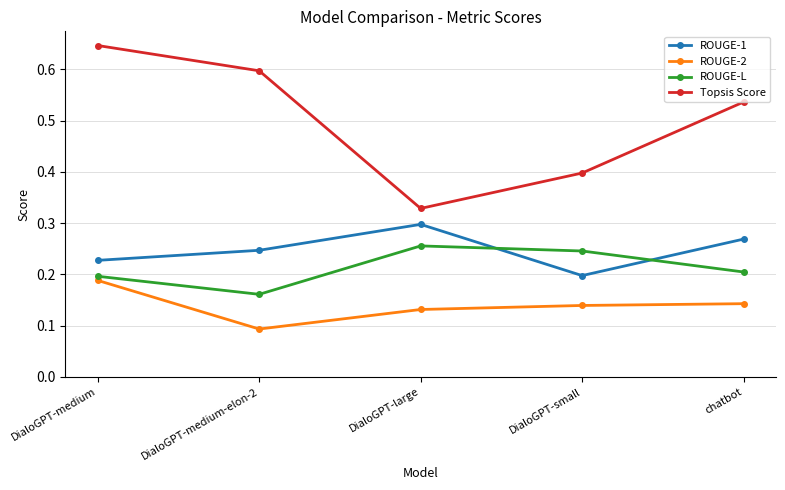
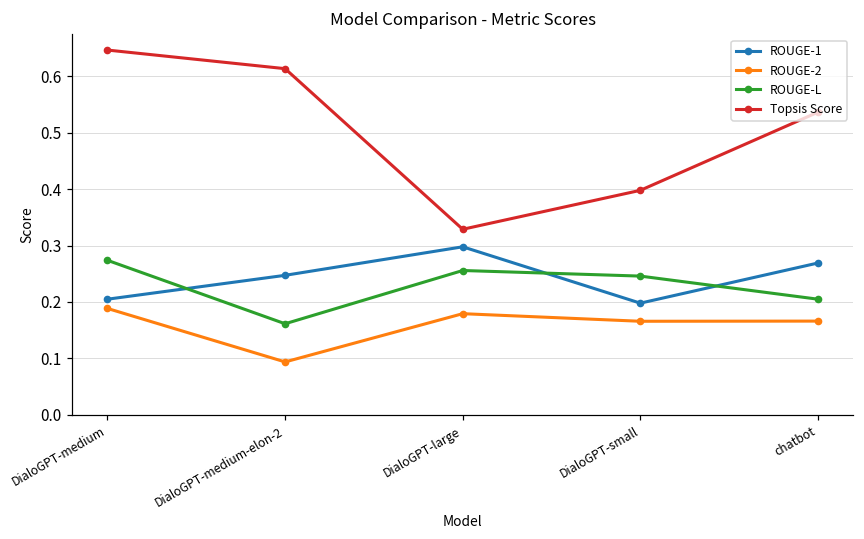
ROUGE-1, DialoGPT-medium: 0.23 -> 0.20
ROUGE-L, DialoGPT-medium: 0.20 -> 0.27
Topsis Score, DialoGPT-medium-elon-2: 0.60 -> 0.61
ROUGE-2, DialoGPT-large: 0.13 -> 0.18
ROUGE-2, DialoGPT-small: 0.14 -> 0.17
ROUGE-2, chatbot: 0.14 -> 0.17
